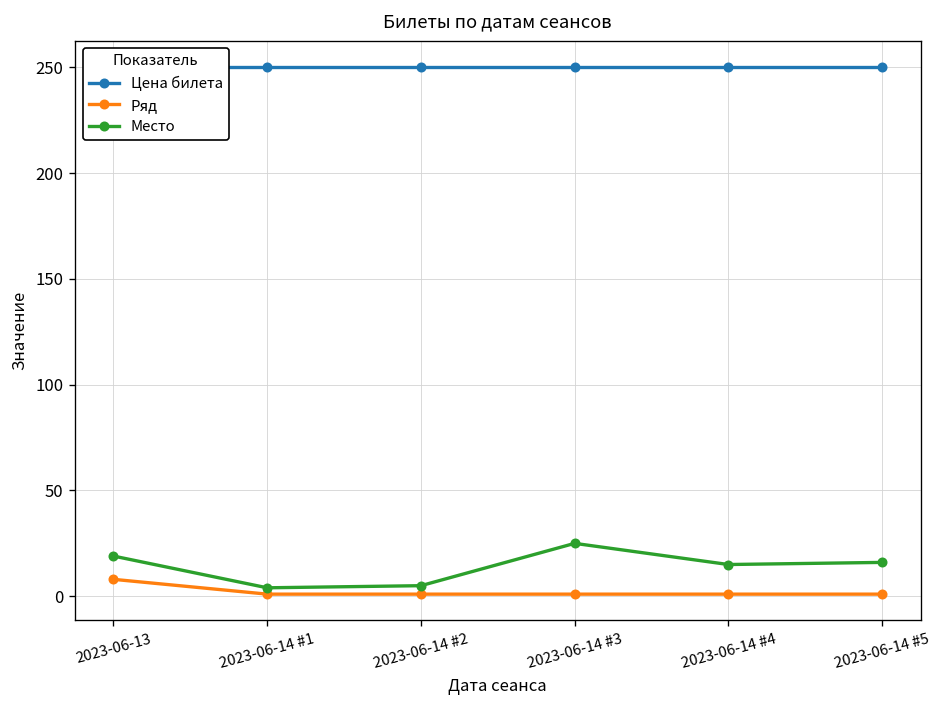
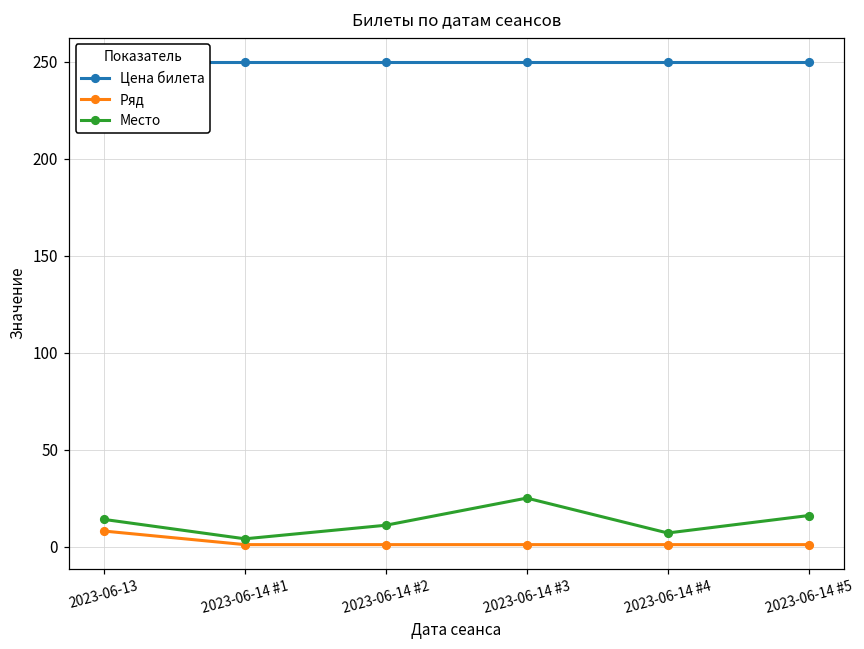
Место, 2023-06-13: 19 -> 14
Место, 2023-06-14 #2: 5 -> 11
Место, 2023-06-14 #4: 15 -> 7
